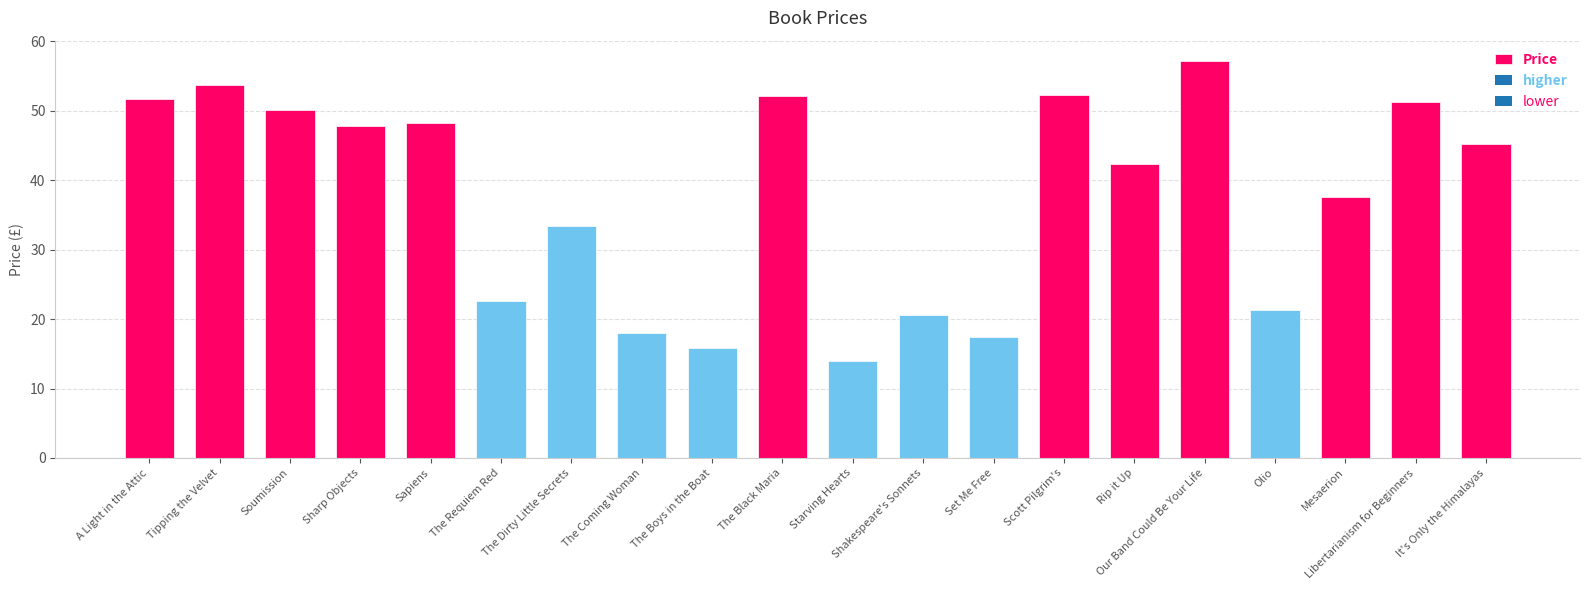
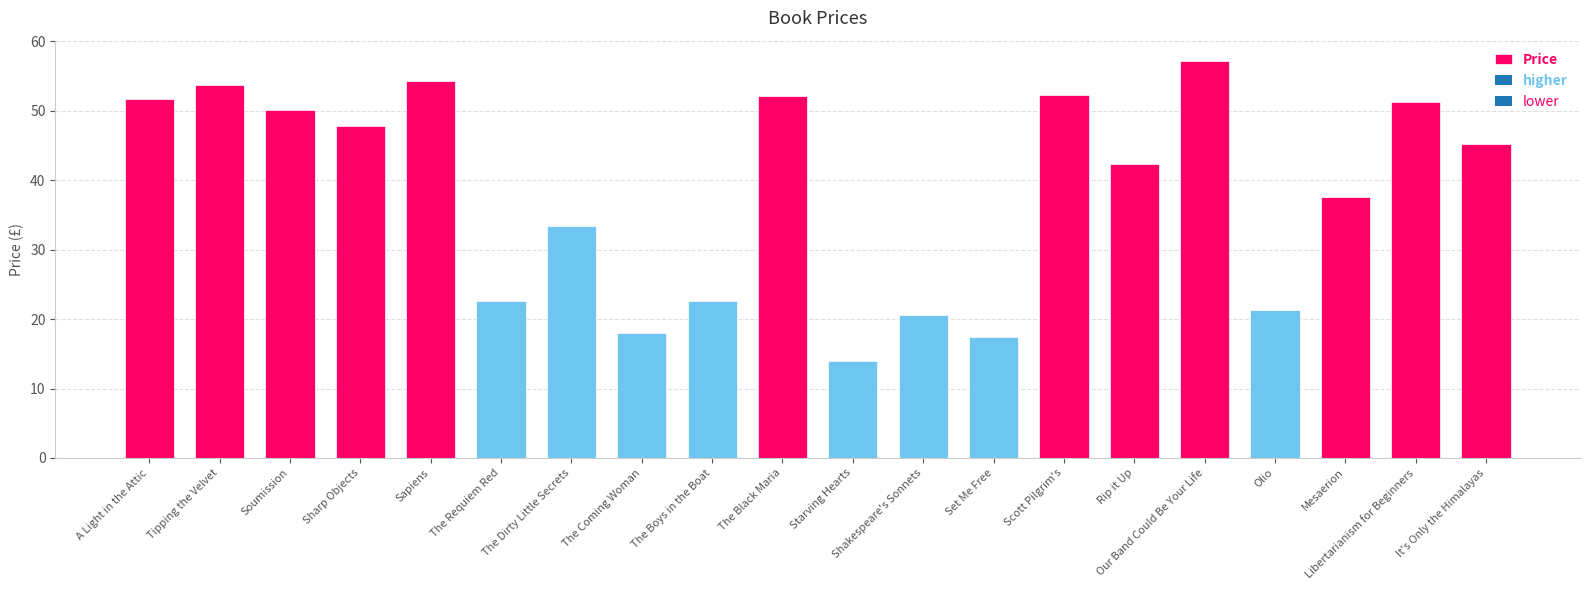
Sapiens: 48 -> 54
The Boys in the Boat: 16 -> 23
